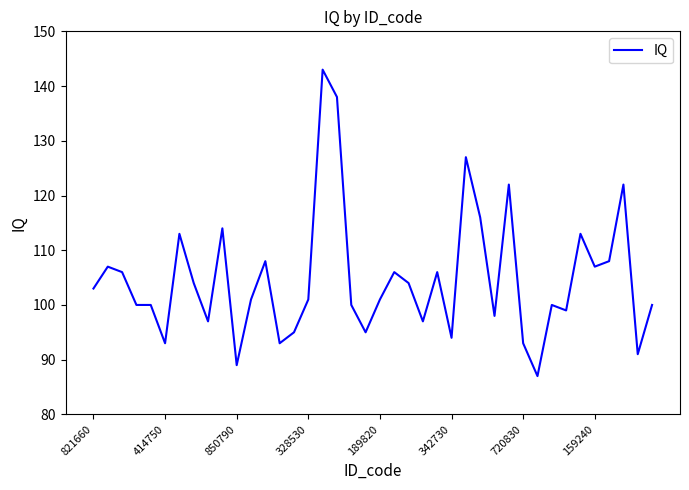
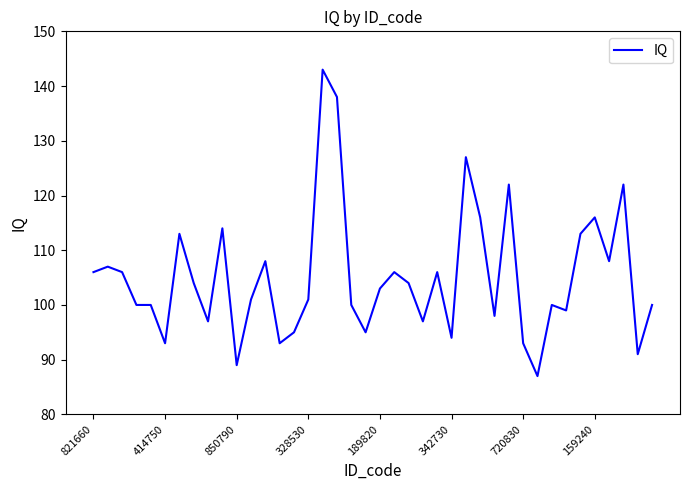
821660: 103 -> 106
189820: 101 -> 103
159240: 107 -> 116
